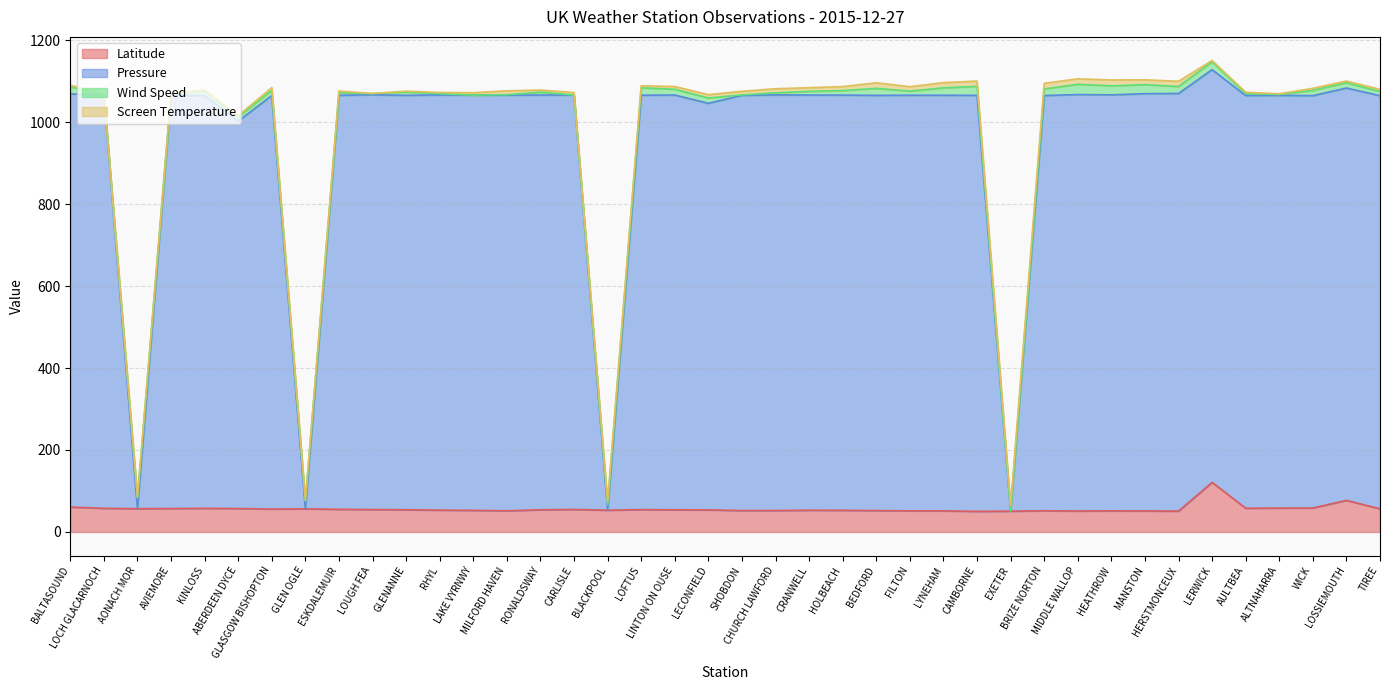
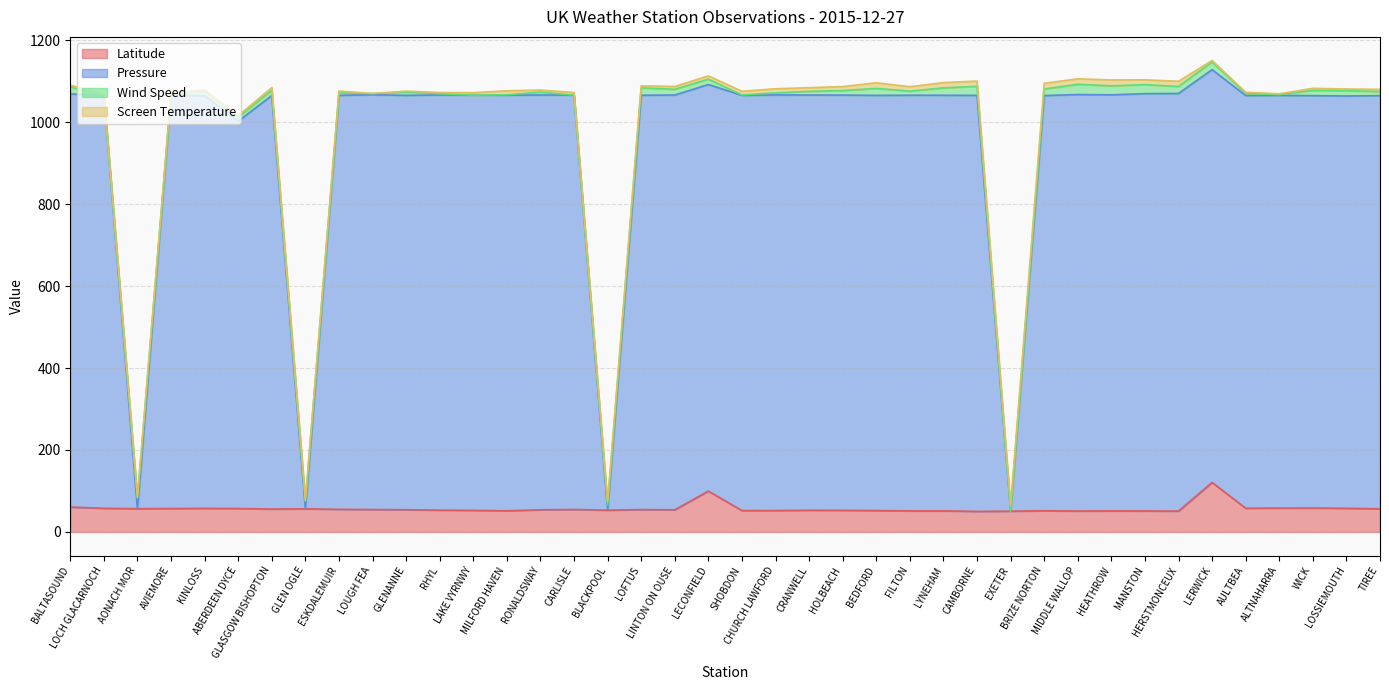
Latitude, LECONFIELD: 50 -> 100
Latitude, LOSSIEMOUTH: 80 -> 60
